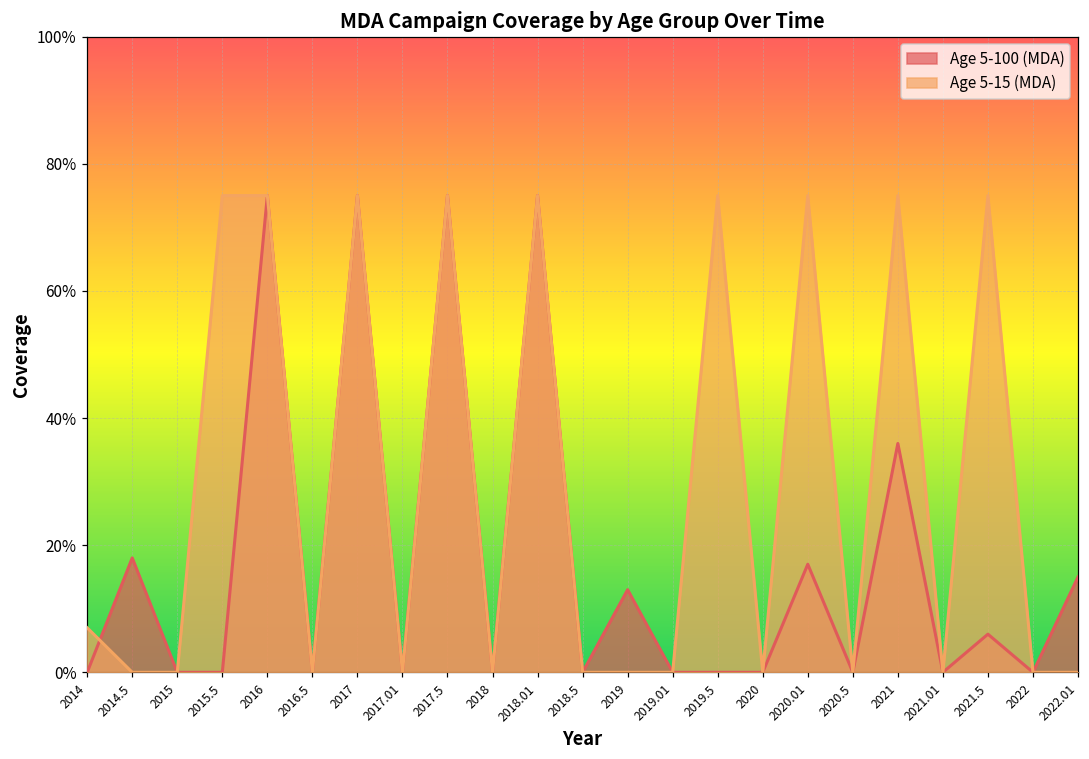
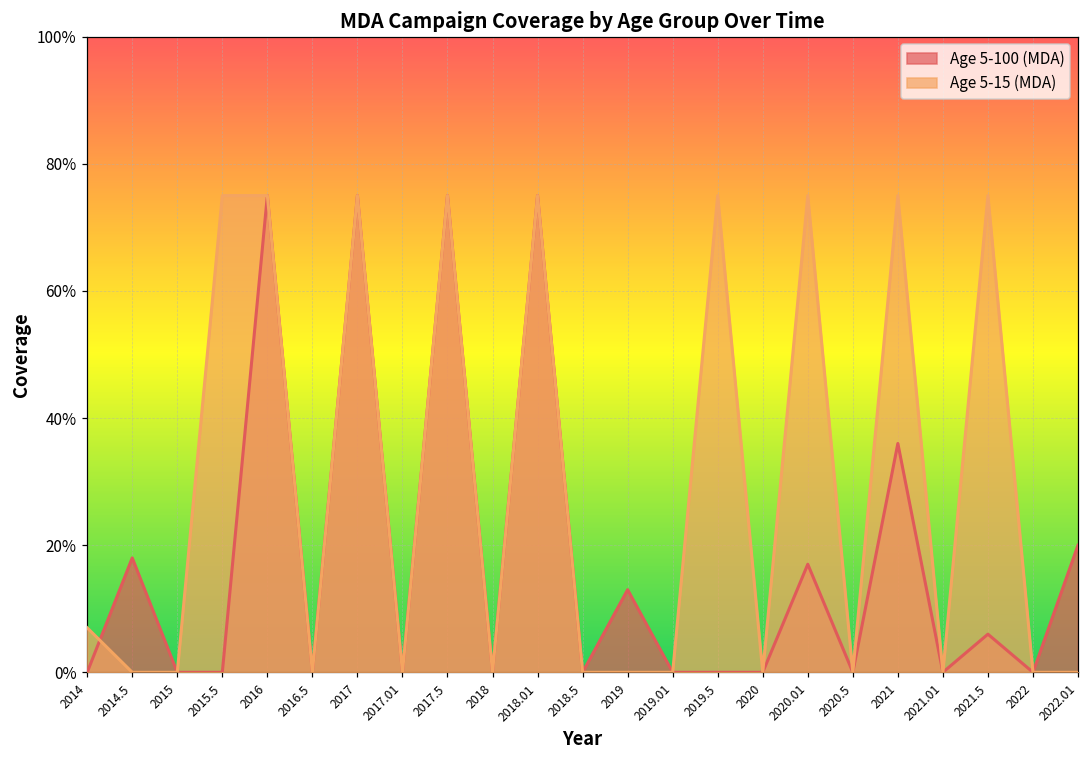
Age 5-100 (MDA), 2022.01: 15% -> 20%
